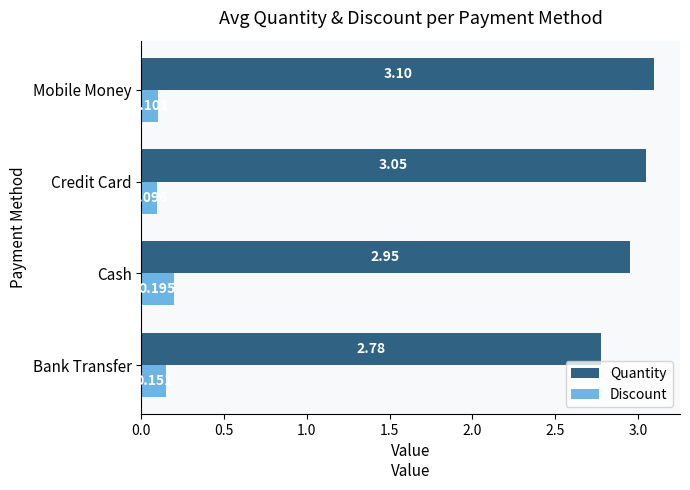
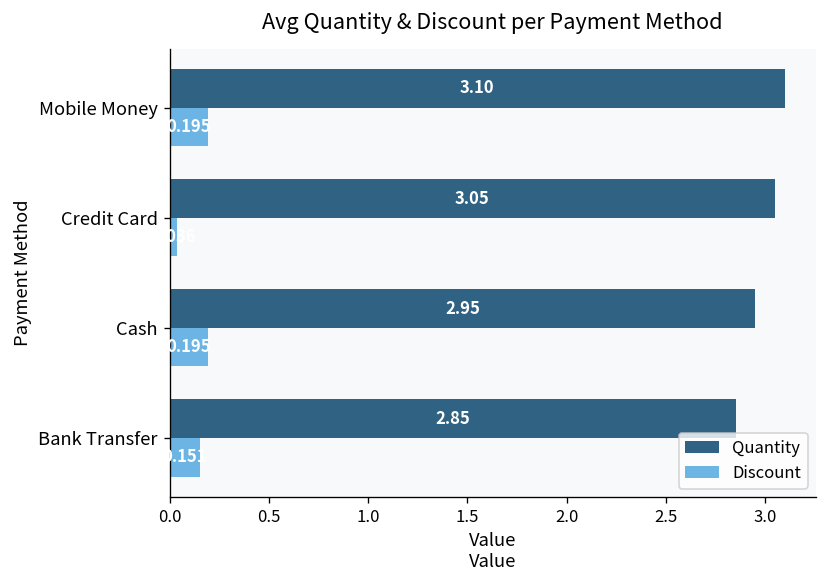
Discount, Mobile Money: 0.10 -> 0.20
Discount, Credit Card: 0.10 -> 0.04
Quantity, Bank Transfer: 2.78 -> 2.85
